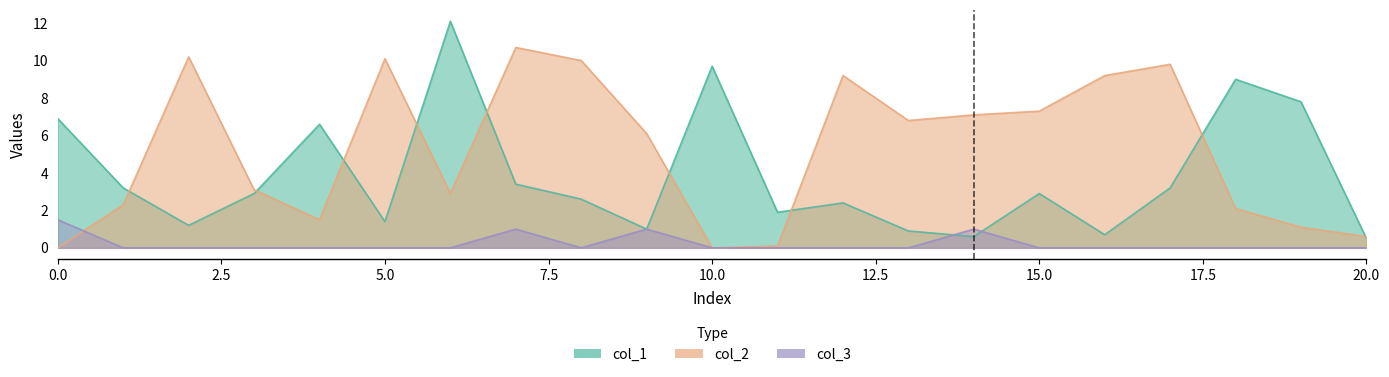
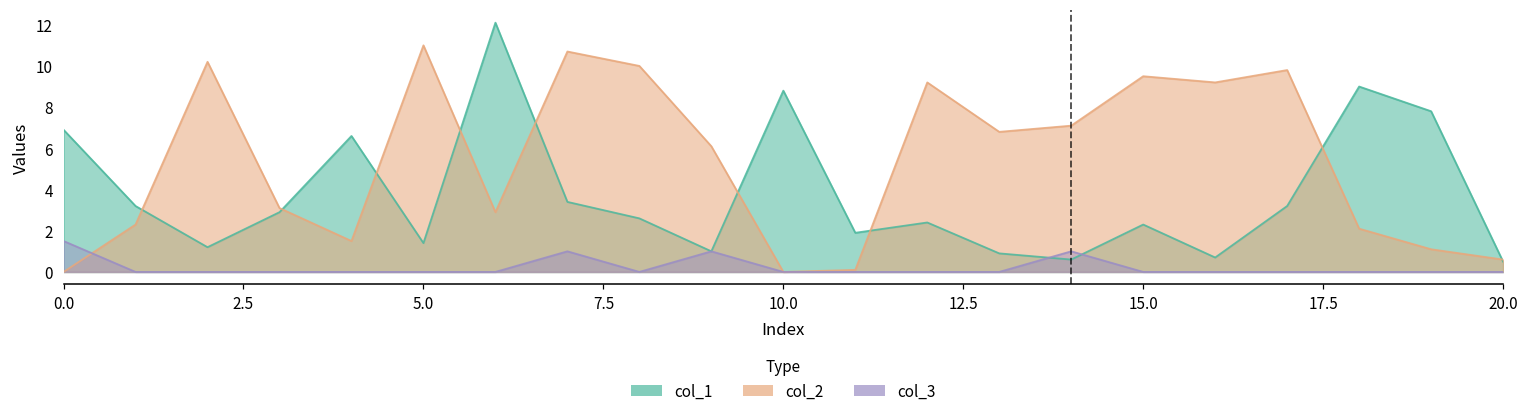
col_2, 5.0: 10.1 -> 11.0
col_1, 10.0: 9.7 -> 8.8
col_1, 15.0: 2.9 -> 2.3
col_2, 15.0: 7.3 -> 9.5
